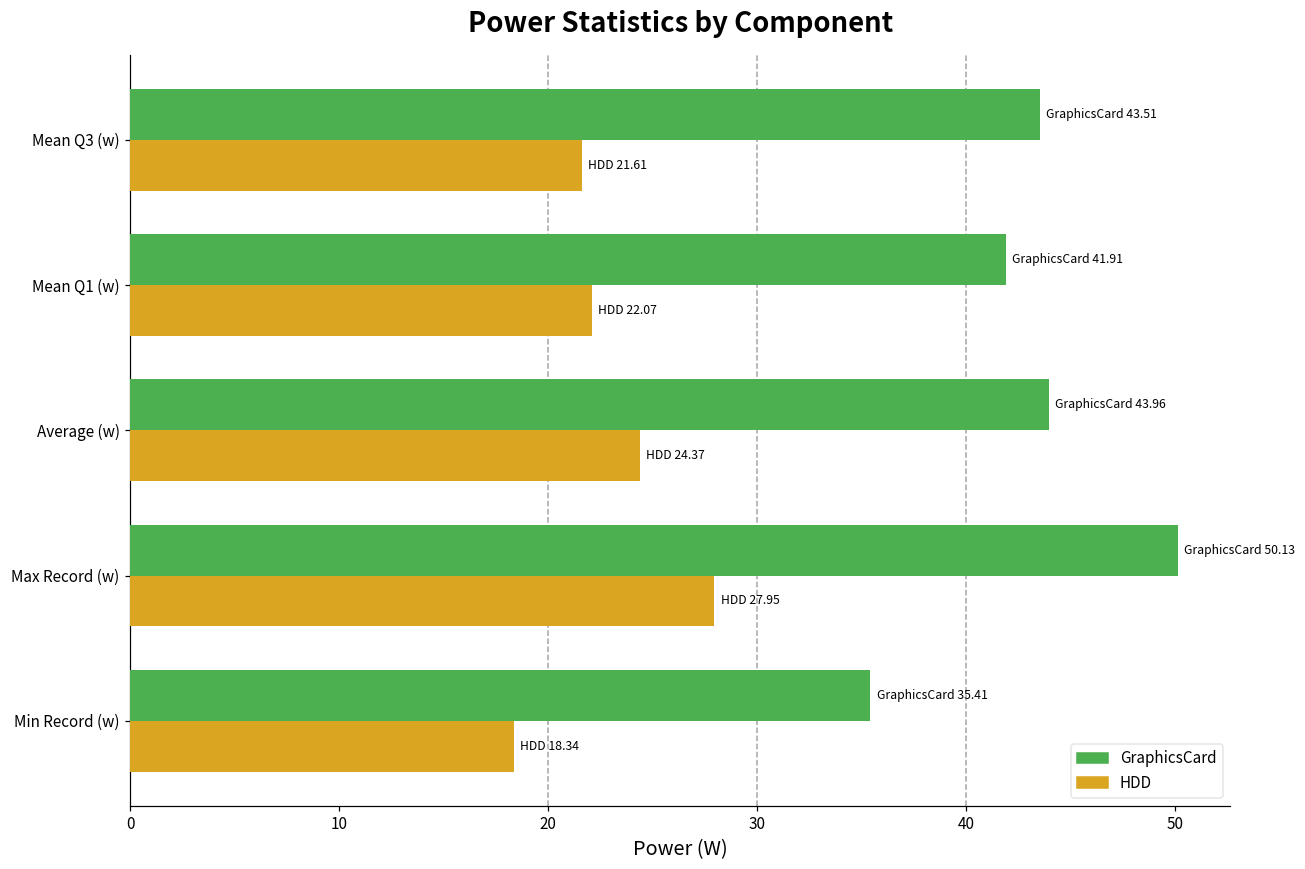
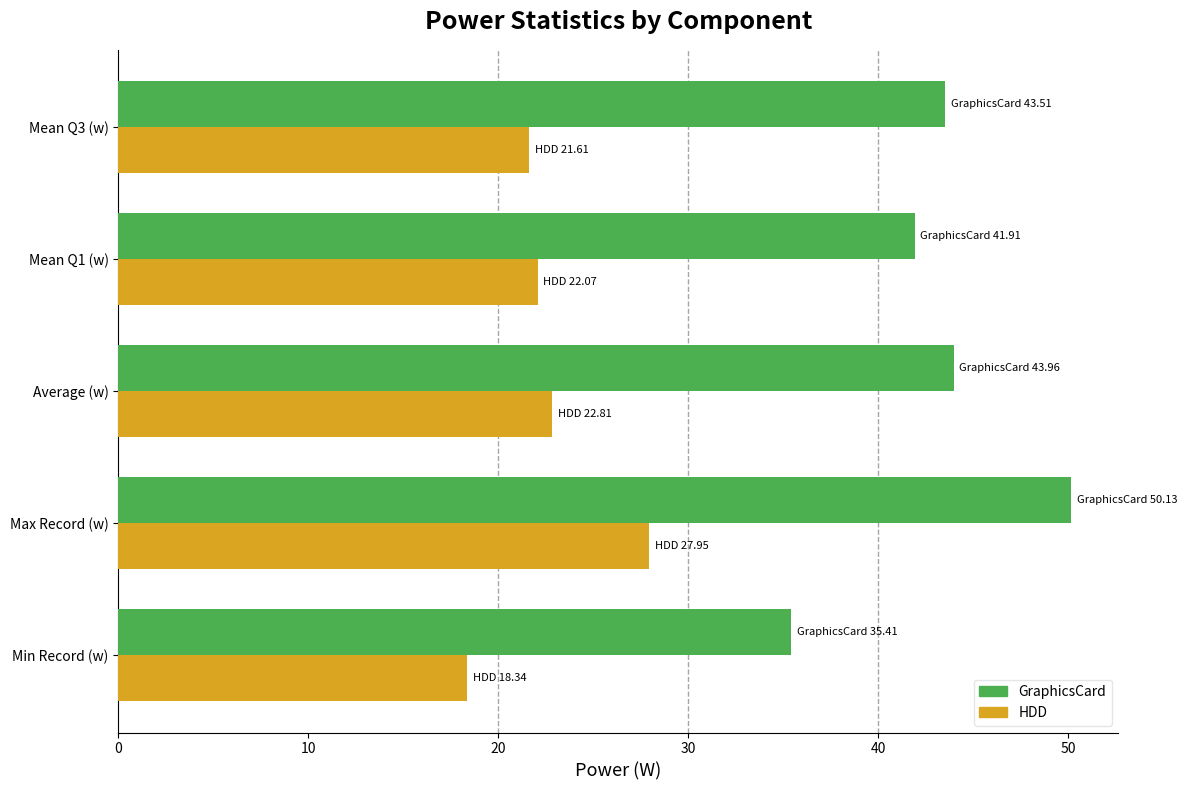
HDD, Average (w): 24.37 -> 22.81
